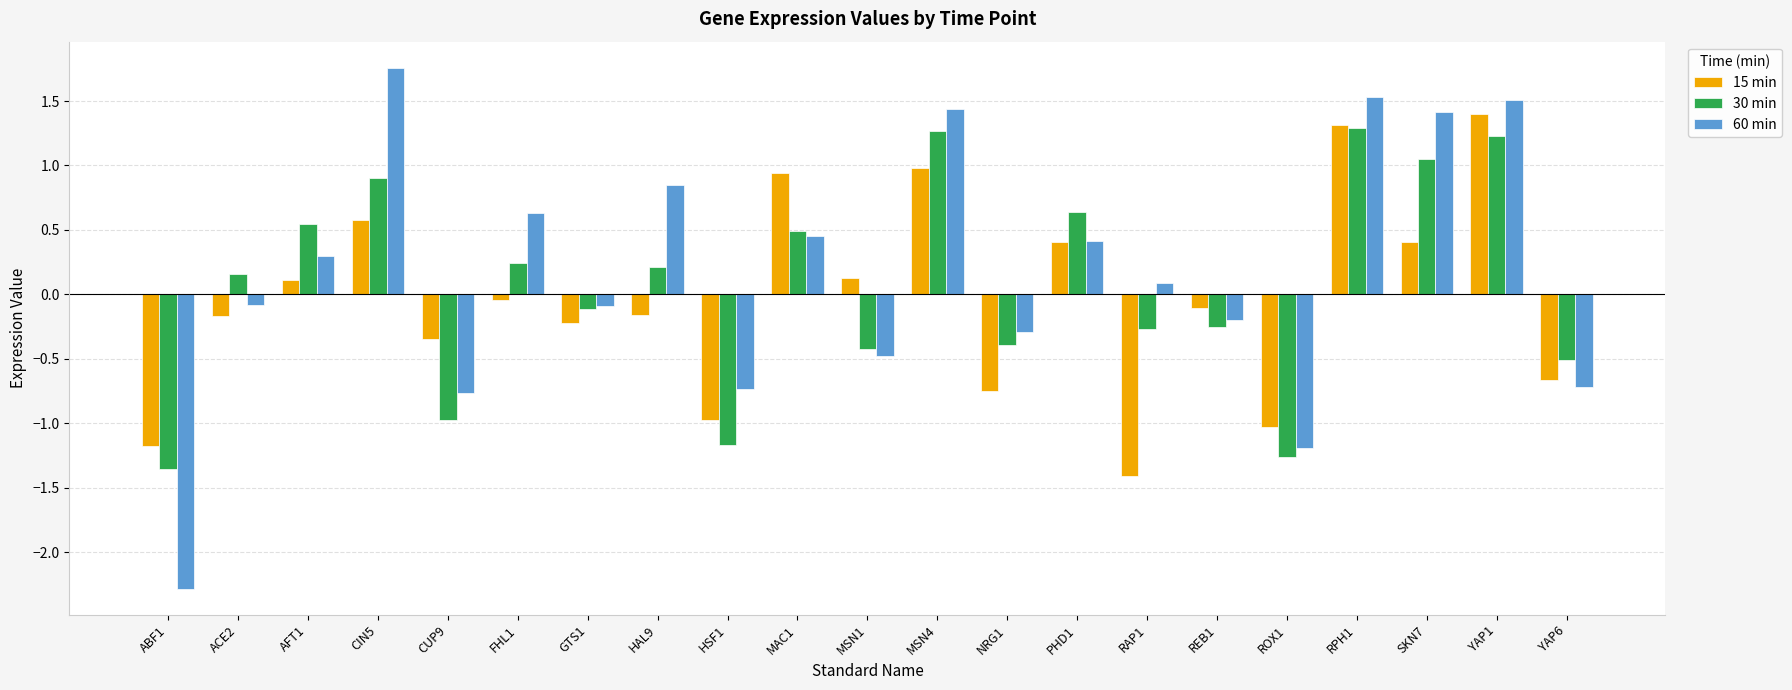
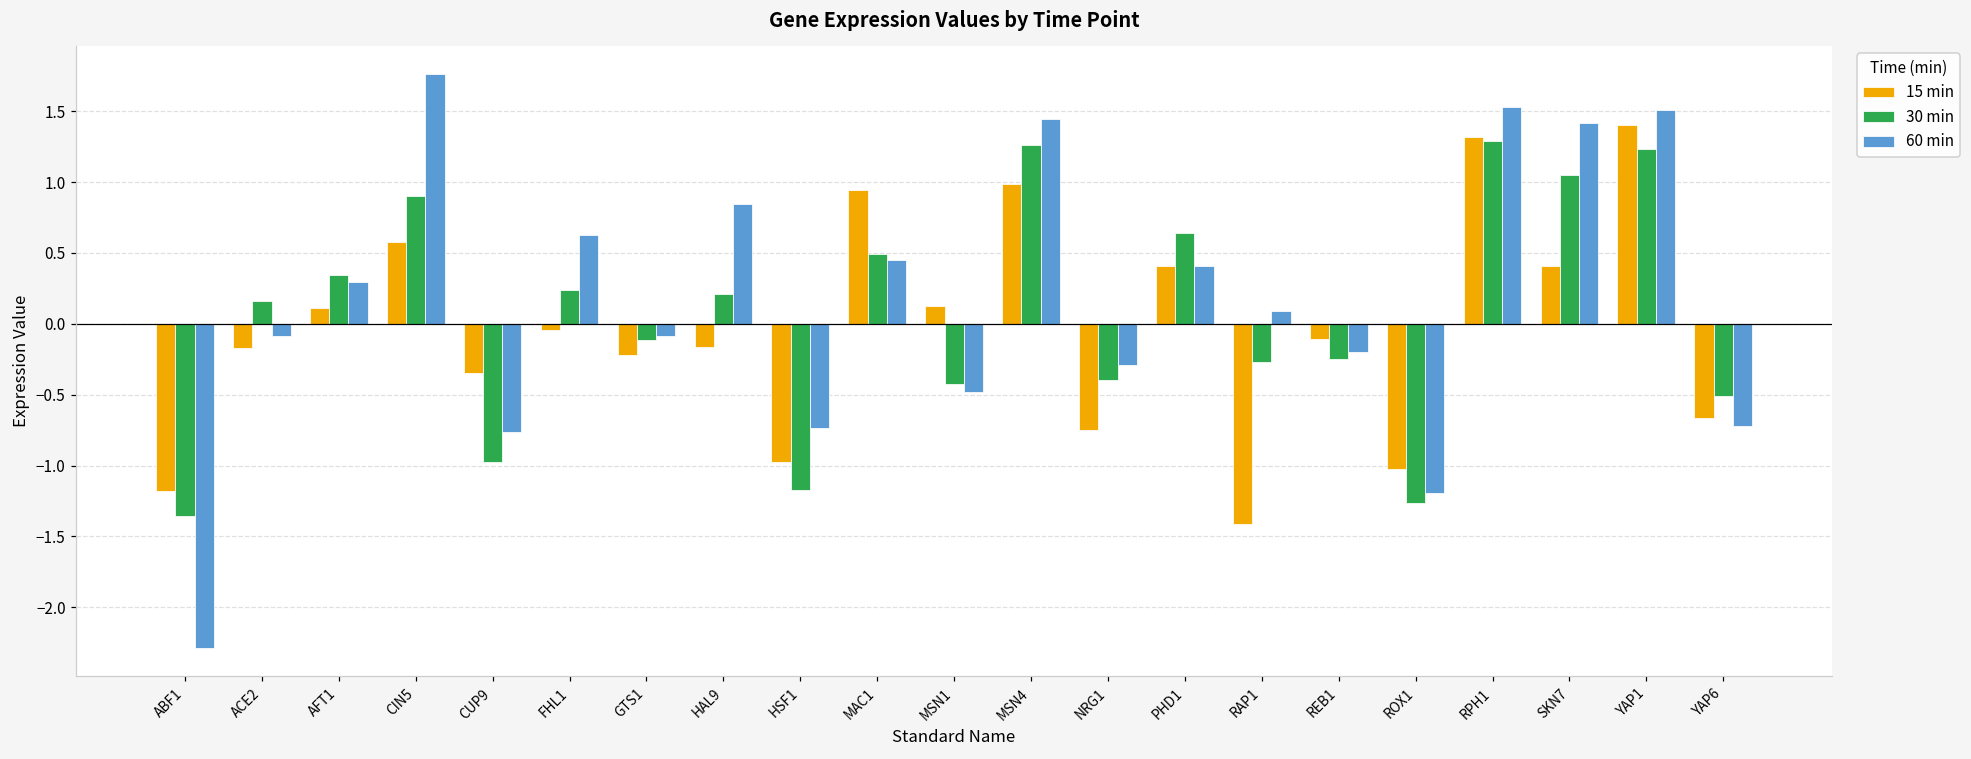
30 min, AFT1: 0.54 -> 0.35
